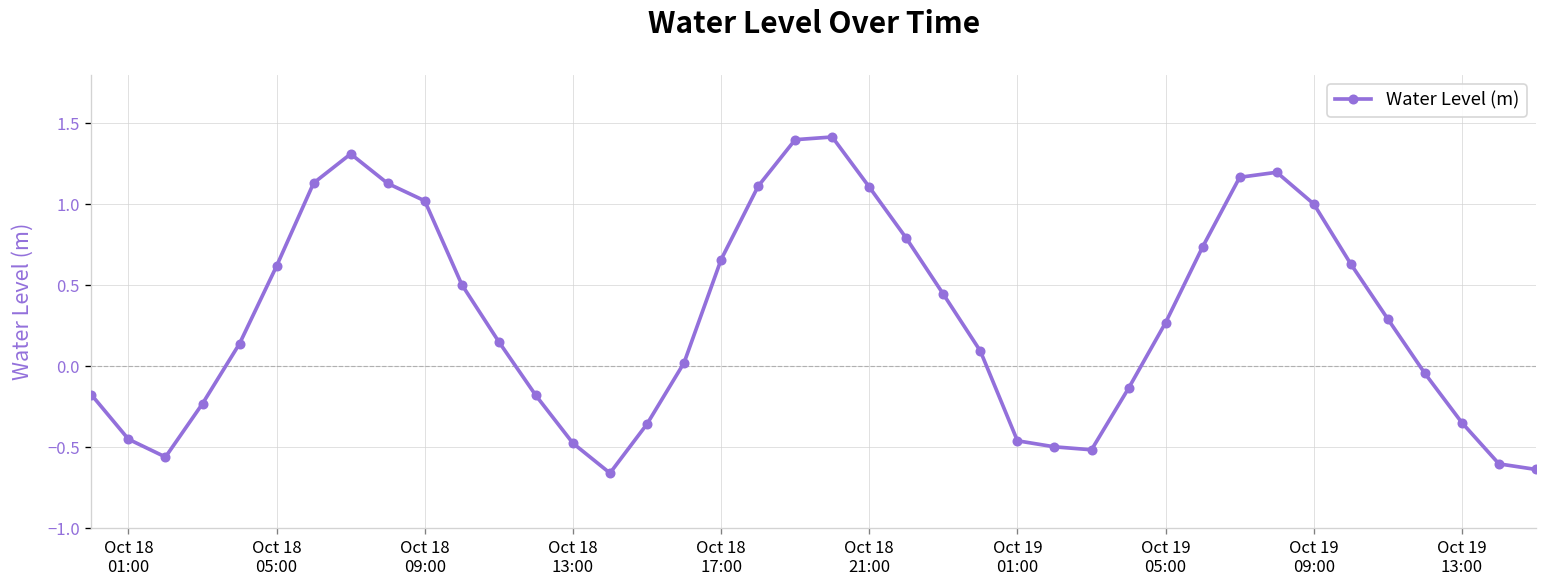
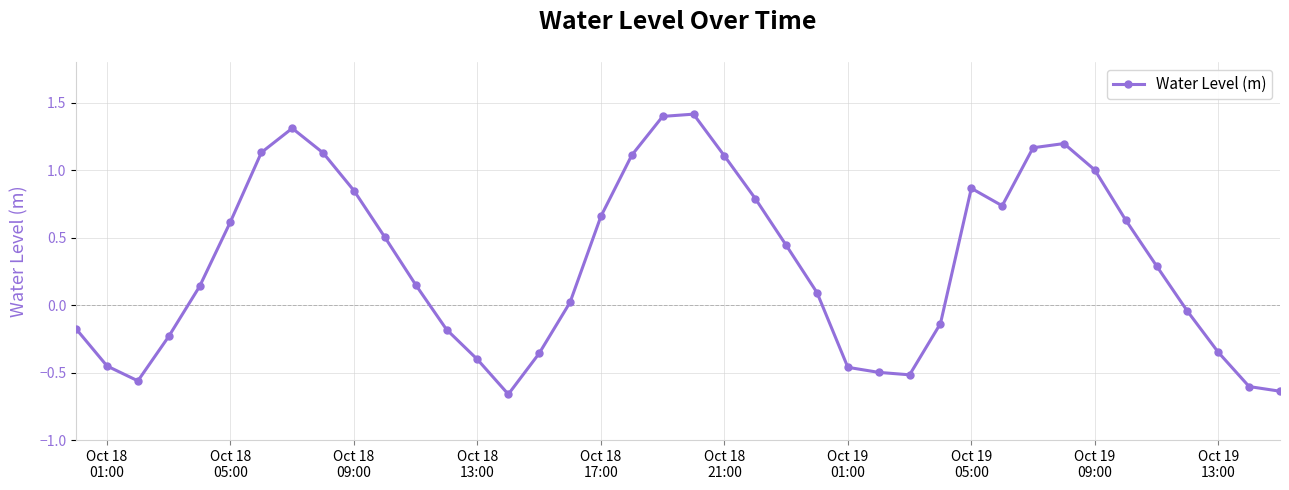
Oct 18 09:00: 1.02 -> 0.85
Oct 18 13:00: -0.48 -> -0.40
Oct 19 05:00: 0.27 -> 0.87
